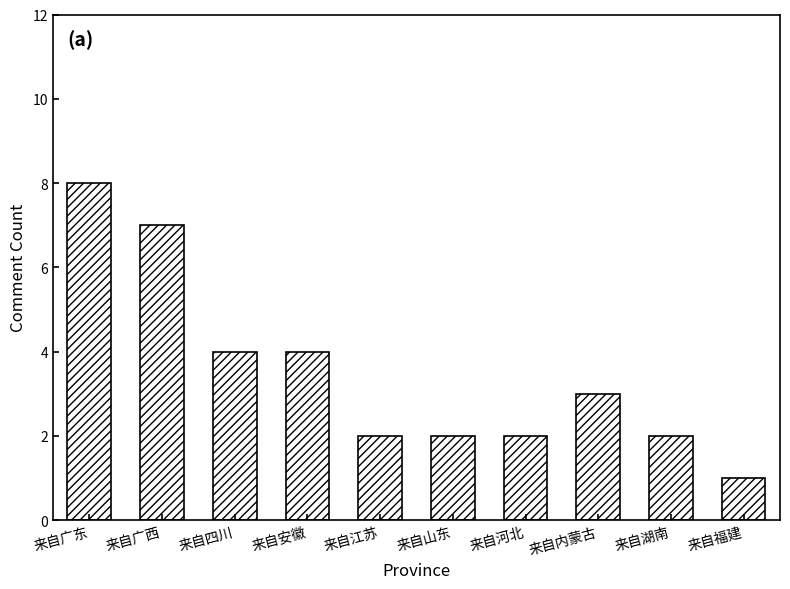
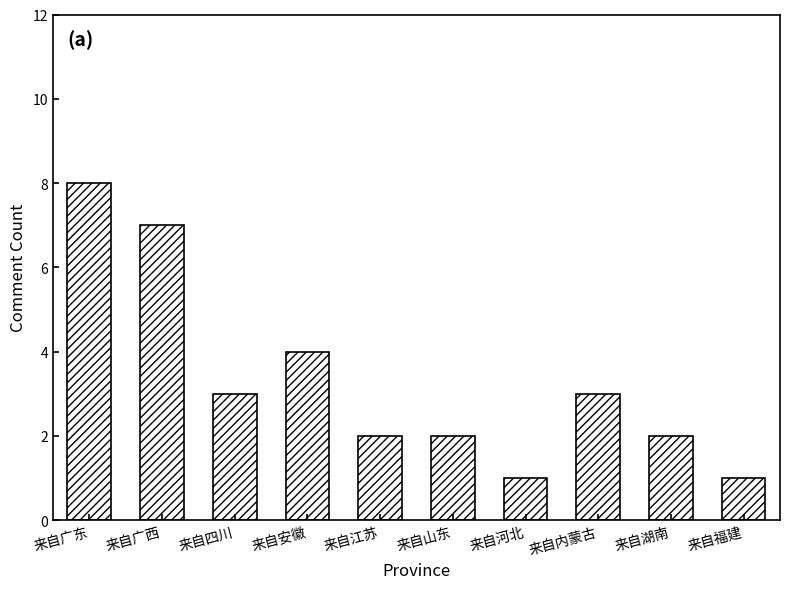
来自四川: 4 -> 3
来自河北: 2 -> 1
